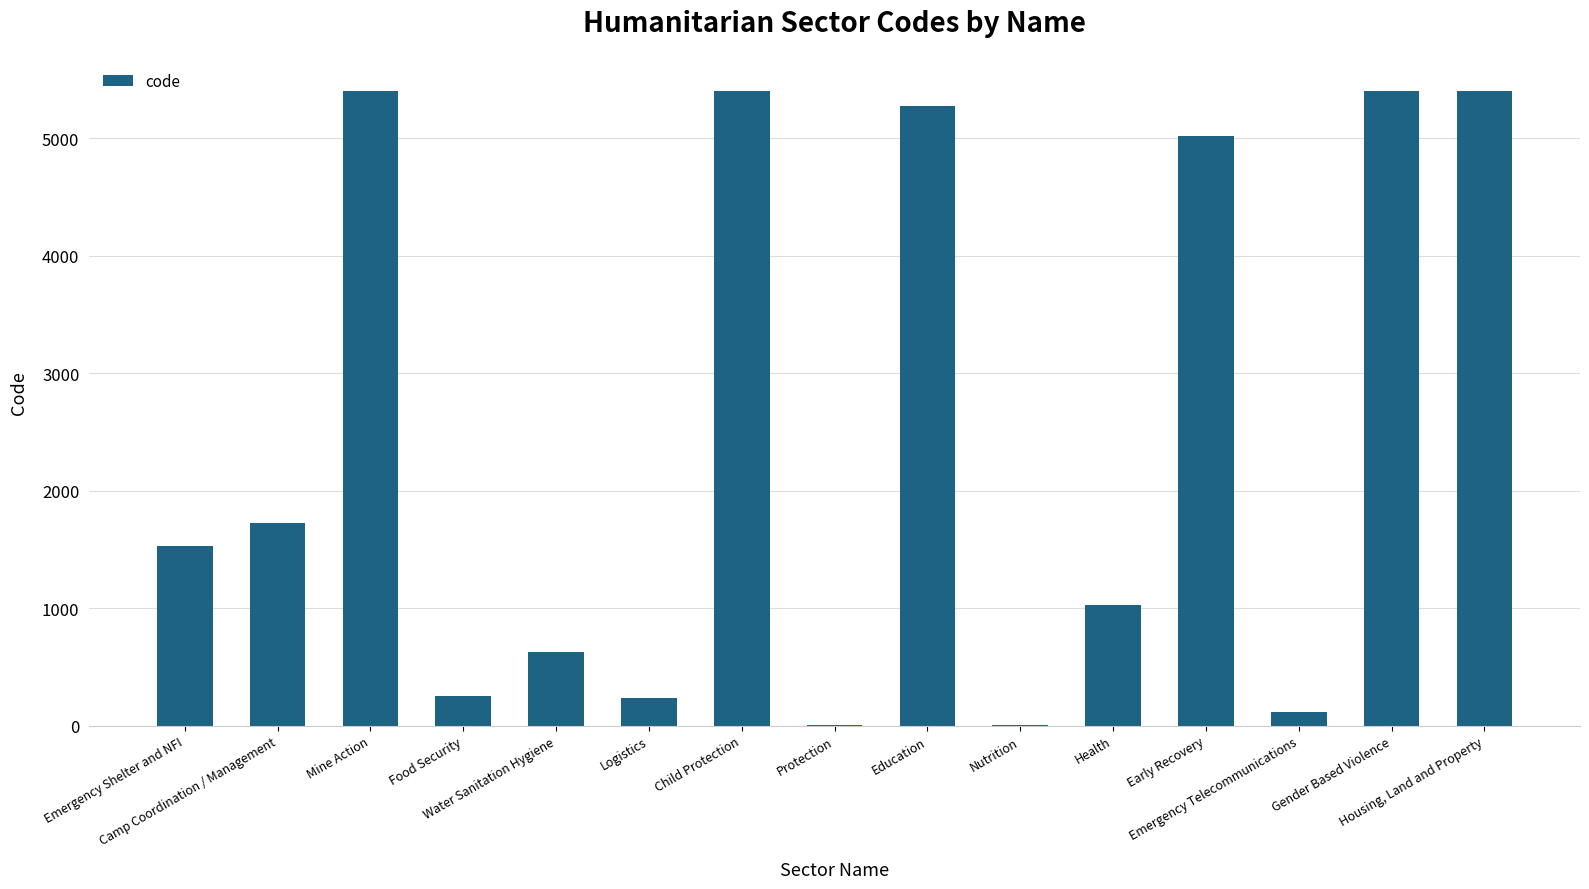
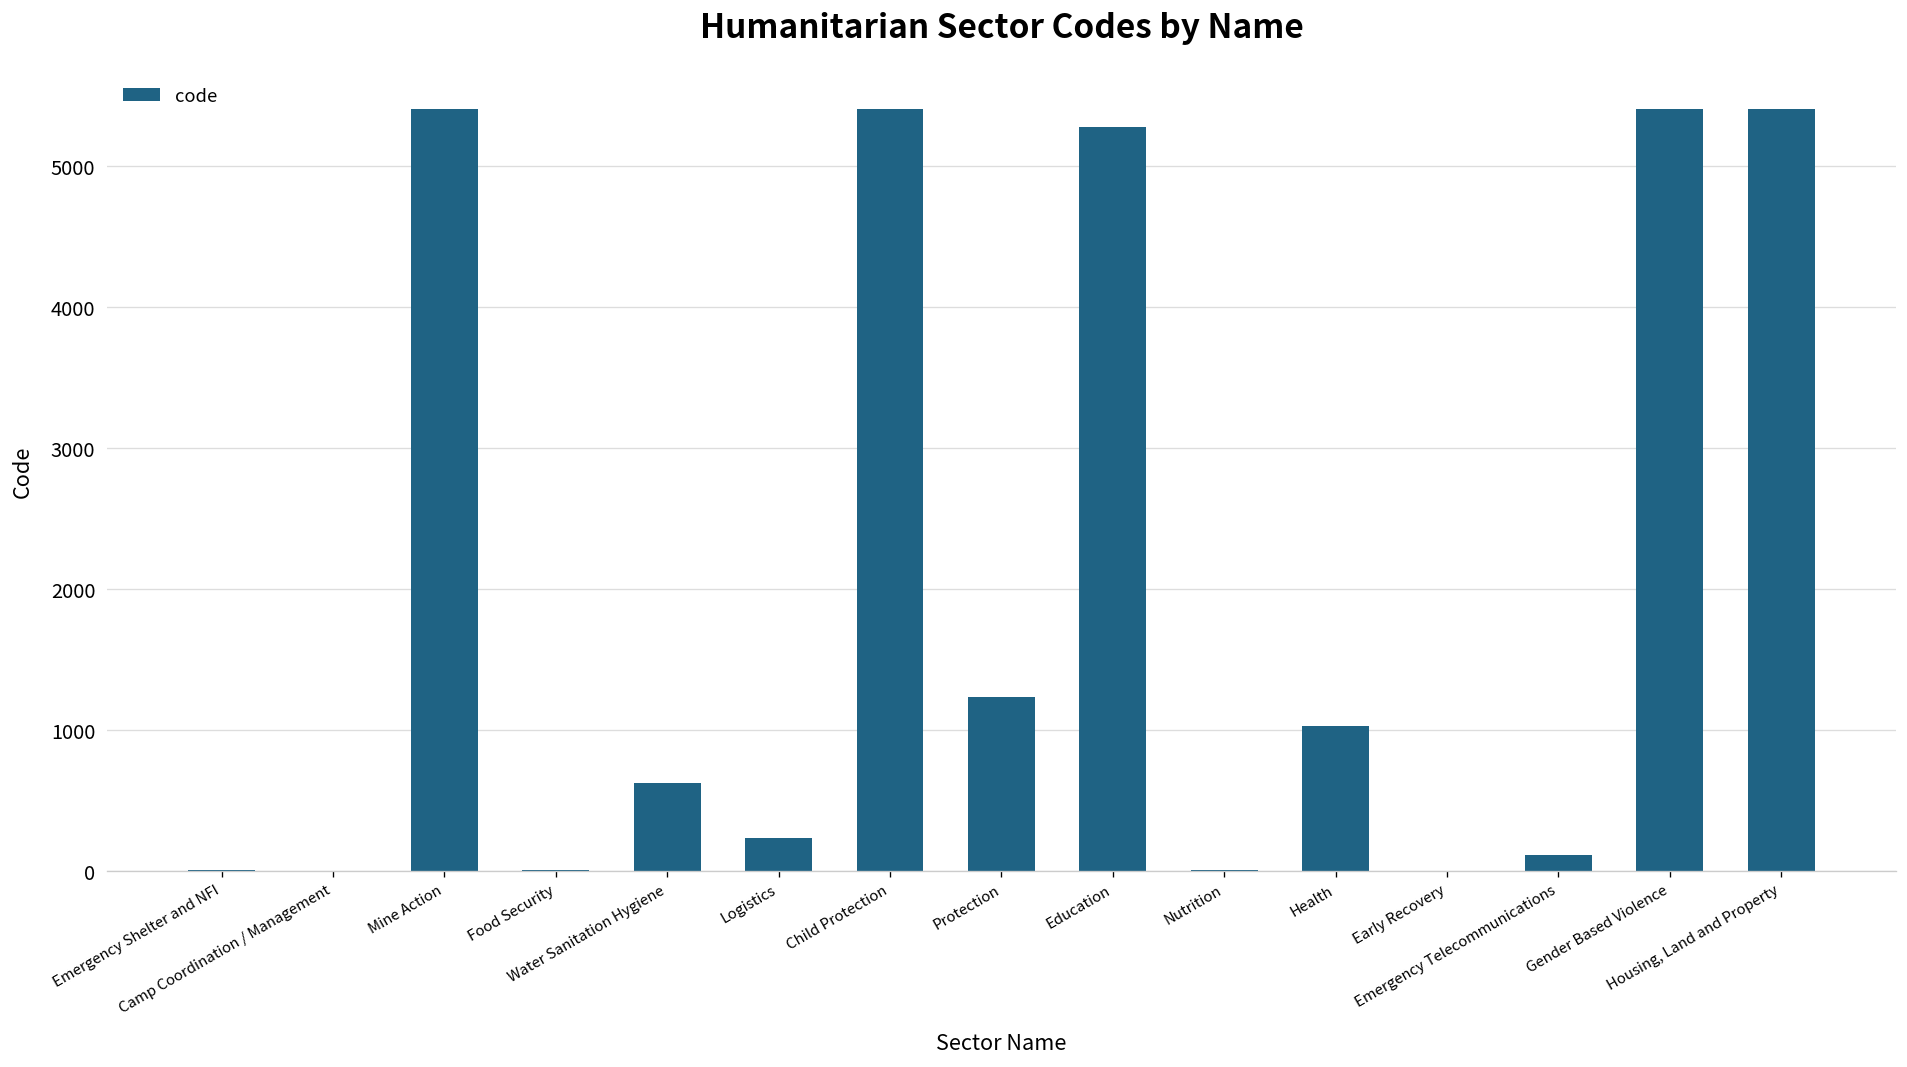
Emergency Shelter and NFI: 1530 -> 0
Camp Coordination / Management: 1730 -> 0
Food Security: 250 -> 10
Protection: 10 -> 1240
Early Recovery: 5020 -> 0
